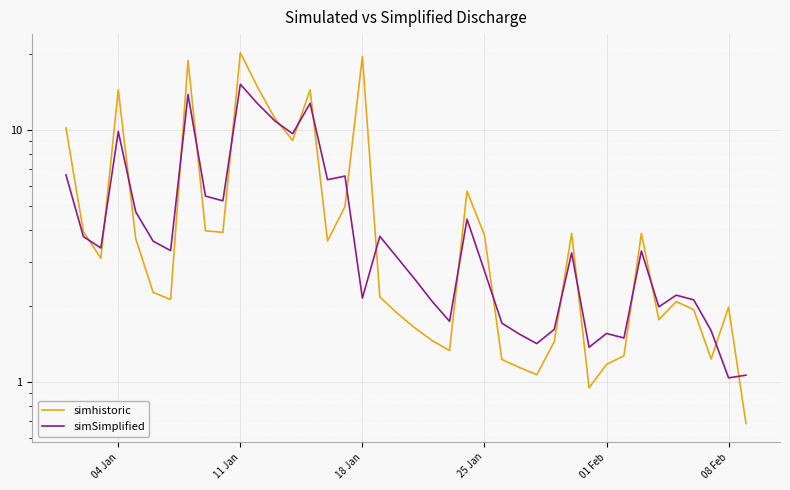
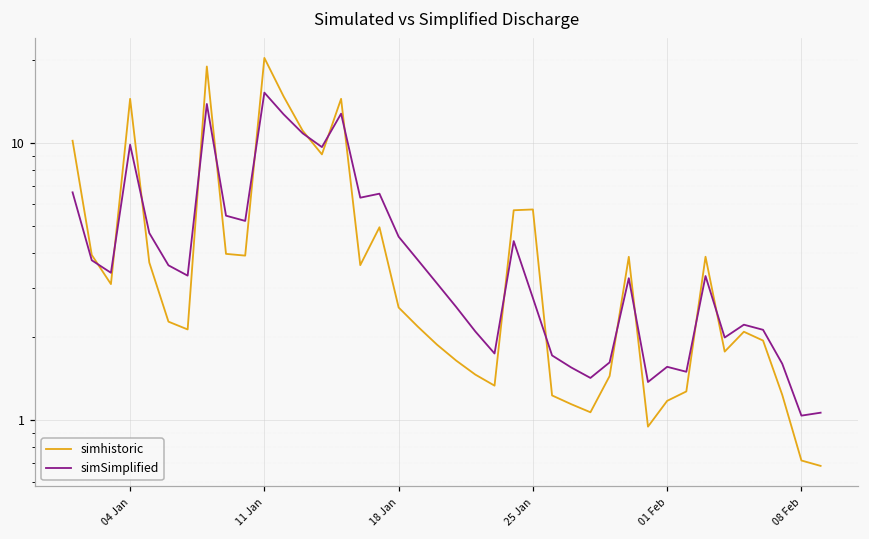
simhistoric, 18 Jan: 20 -> 2.5
simSimplified, 18 Jan: 2.2 -> 4.6
simhistoric, 25 Jan: 3.8 -> 5.8
simhistoric, 08 Feb: 2.0 -> 0.71
